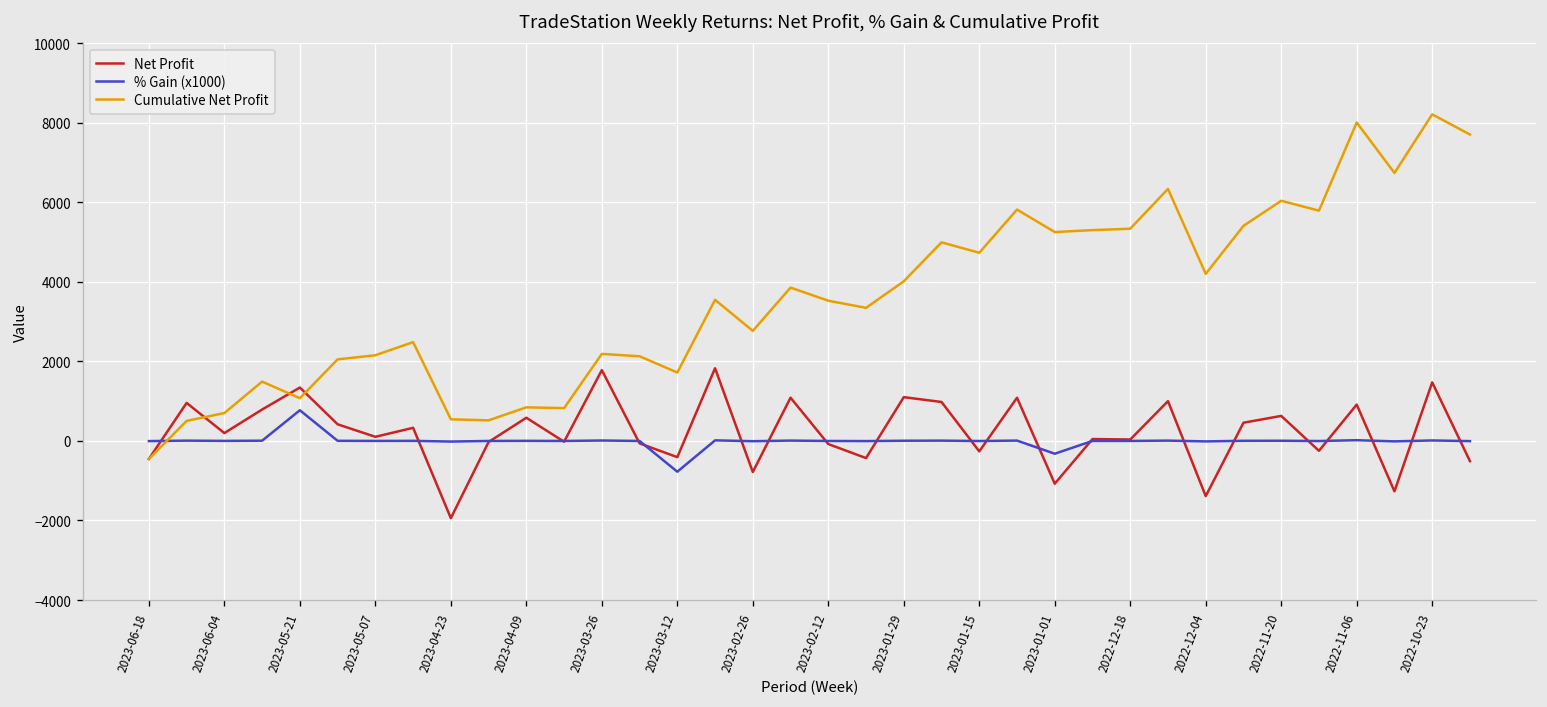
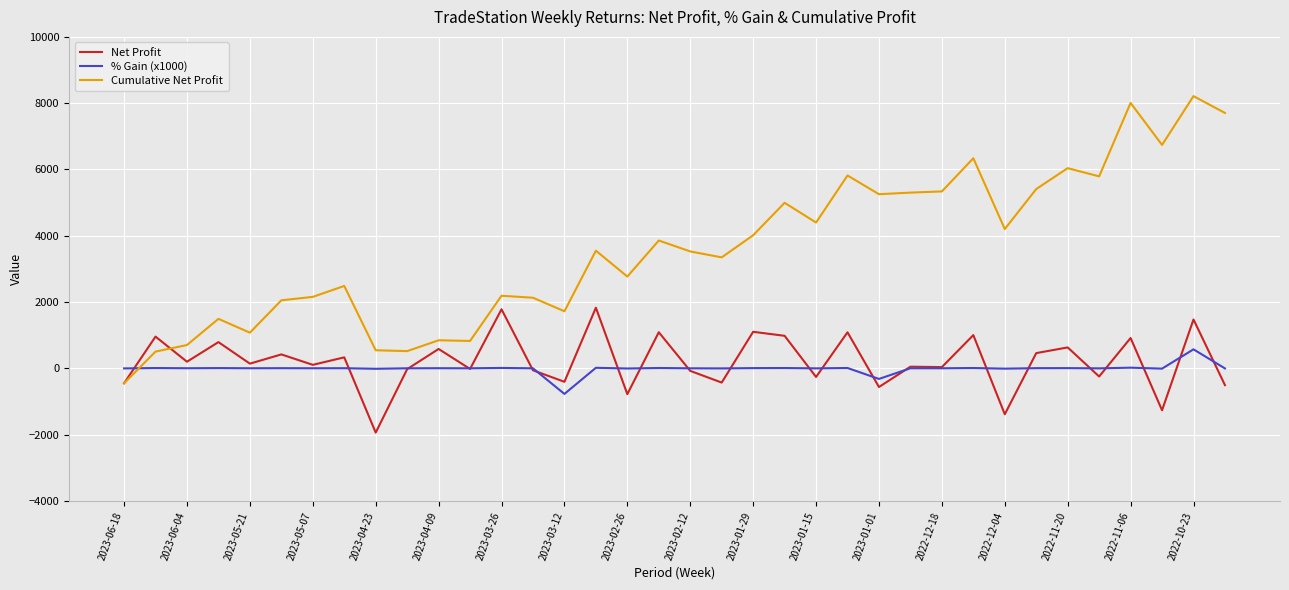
Net Profit, 2023-05-21: 1300 -> 100
% Gain (x1000), 2023-05-21: 800 -> 0
Cumulative Net Profit, 2023-01-15: 4700 -> 4400
Net Profit, 2023-01-01: -1100 -> -600
% Gain (x1000), 2022-10-23: 0 -> 600
